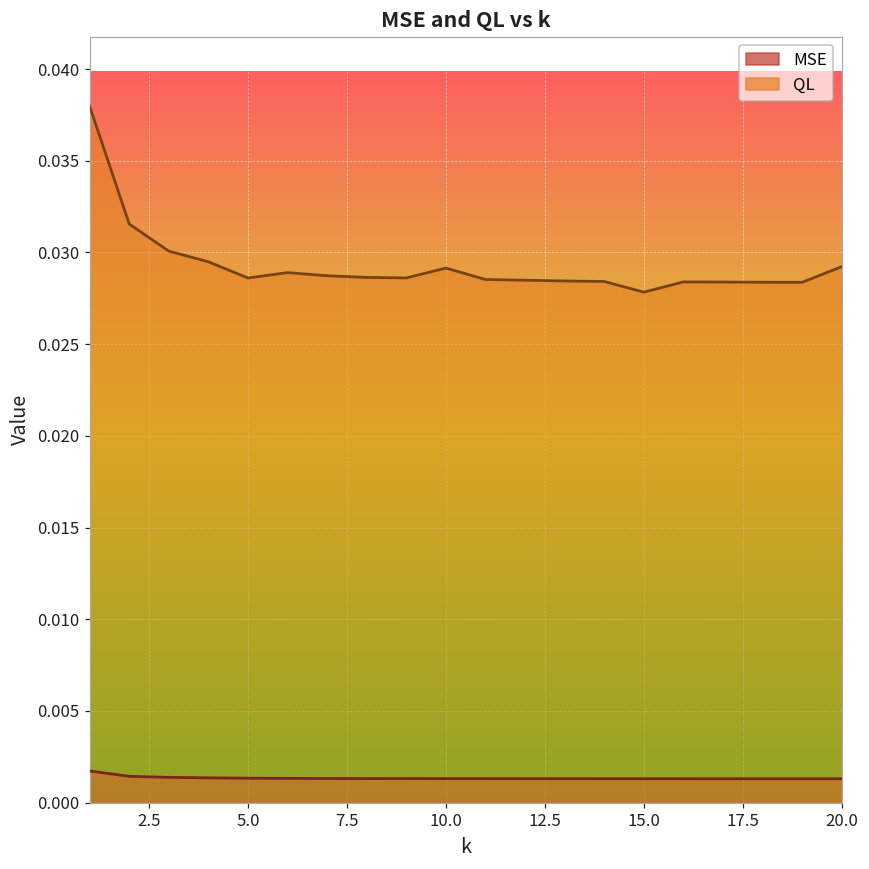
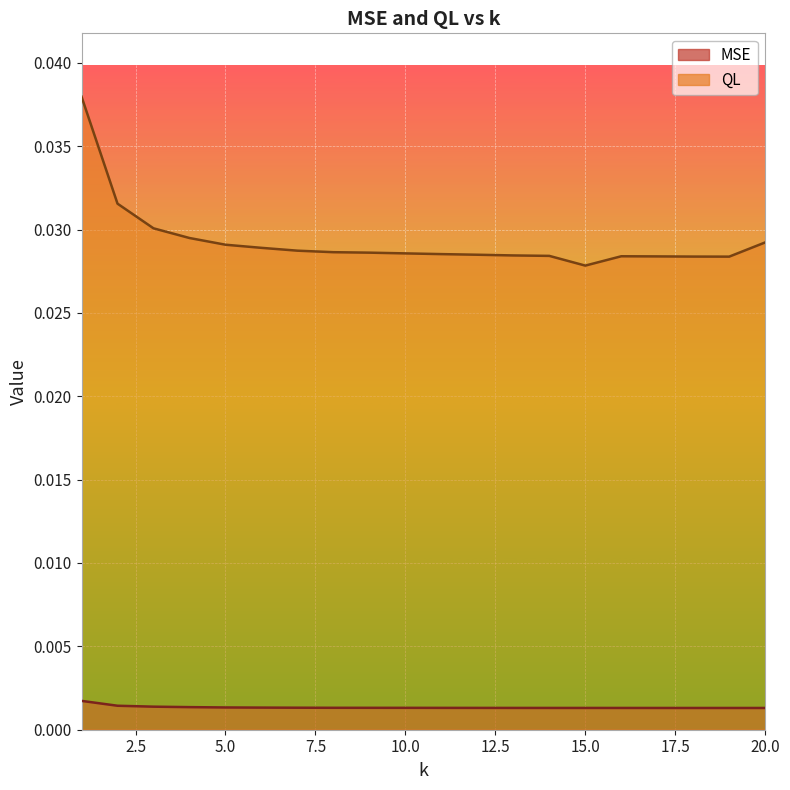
QL, 5.0: 0.0286 -> 0.0291
QL, 10.0: 0.0292 -> 0.0286
